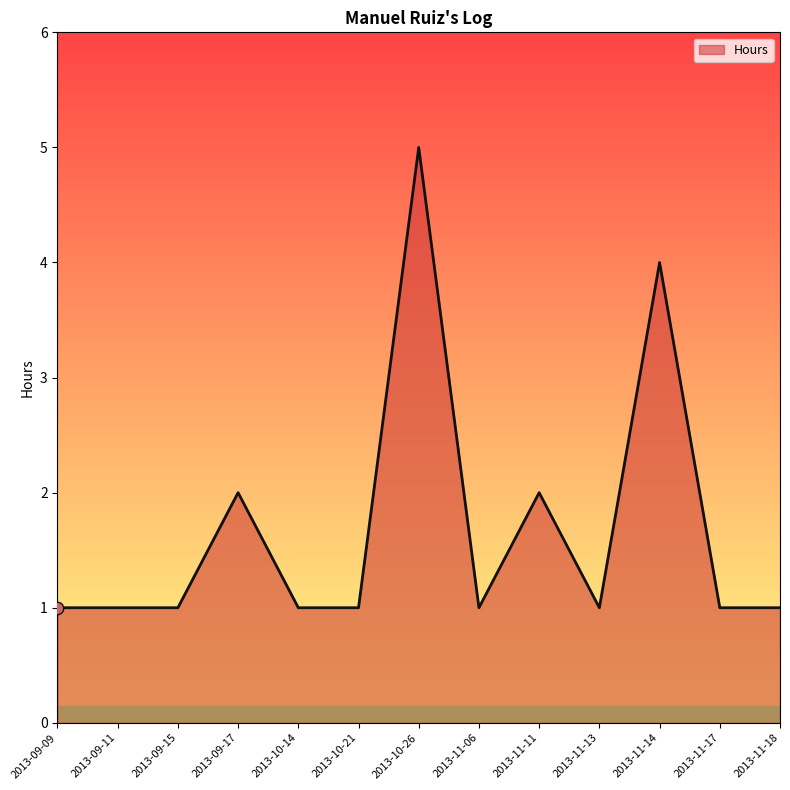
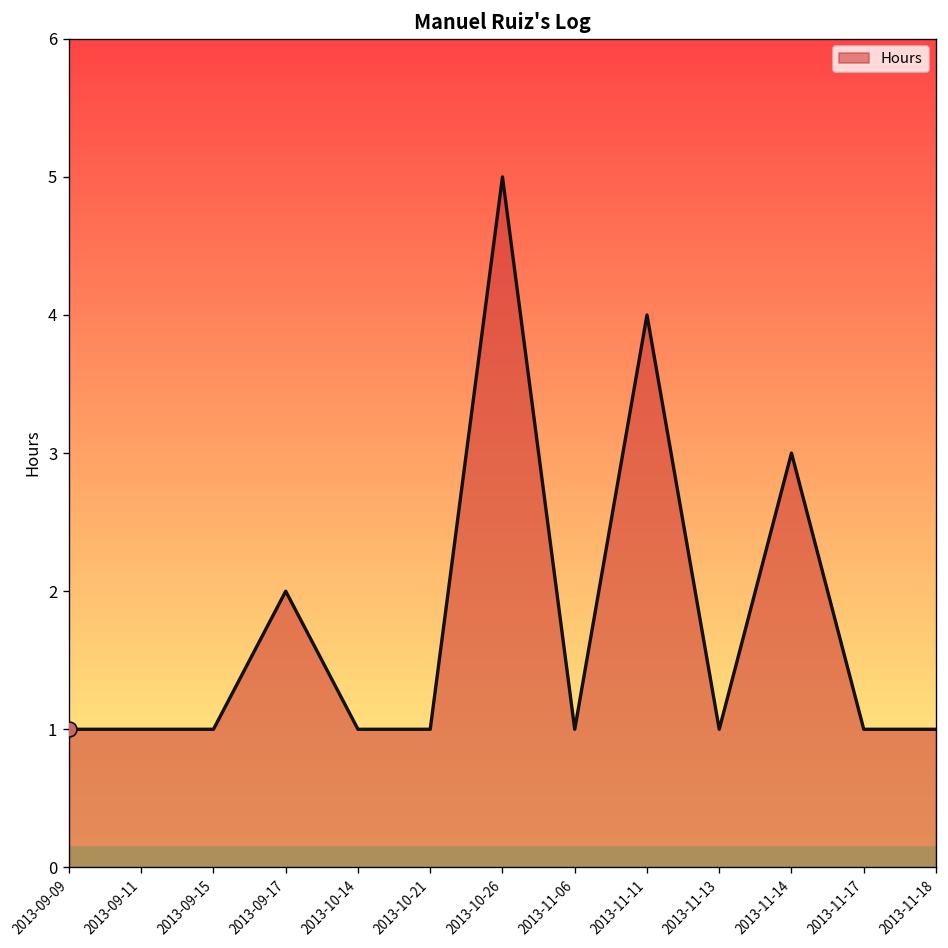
Hours, 2013-11-11: 2 -> 4
Hours, 2013-11-14: 4 -> 3
